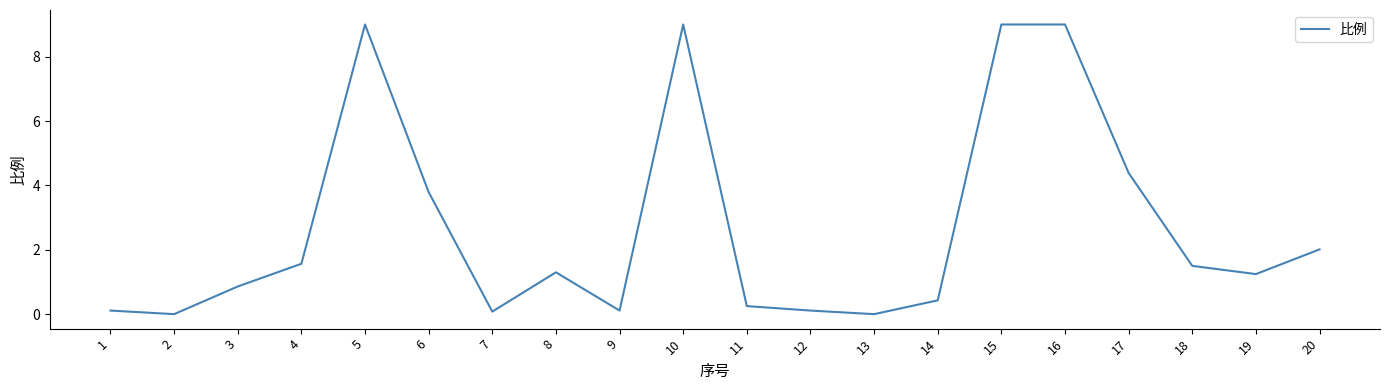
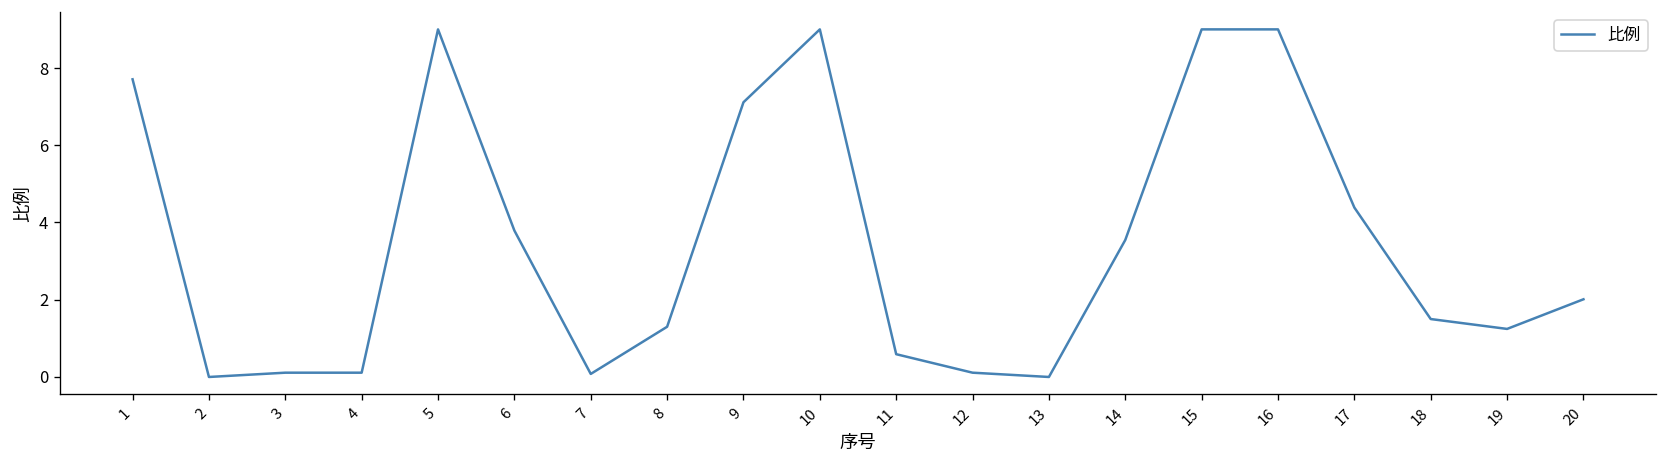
1: 0.1 -> 7.7
3: 0.9 -> 0.1
4: 1.6 -> 0.1
9: 0.1 -> 7.1
11: 0.3 -> 0.6
14: 0.4 -> 3.5
